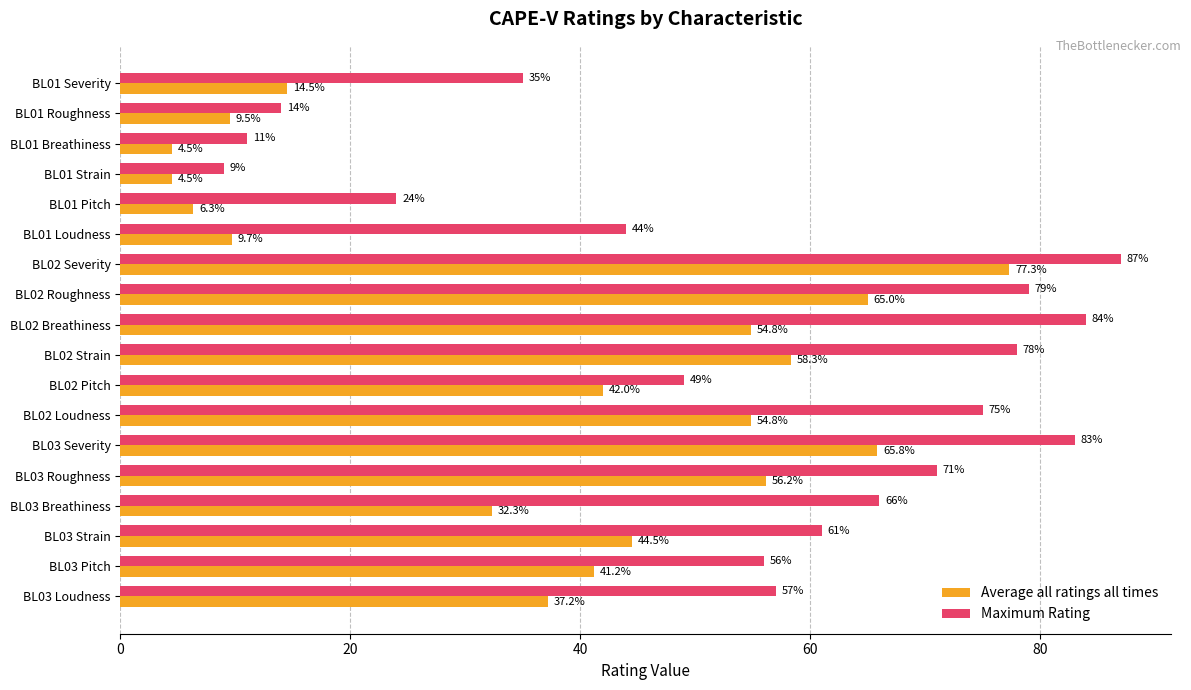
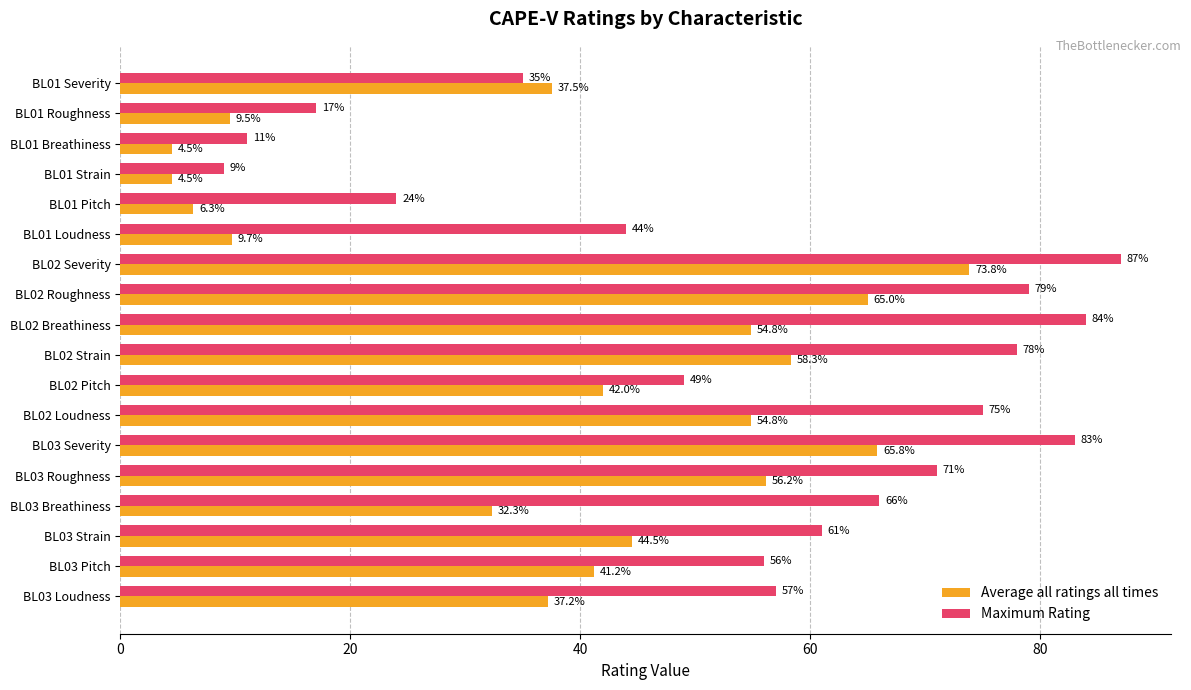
Average all ratings all times, BL01 Severity: 14.5% -> 37.5%
Maximum Rating, BL01 Roughness: 14% -> 17%
Average all ratings all times, BL02 Severity: 77.3% -> 73.8%
